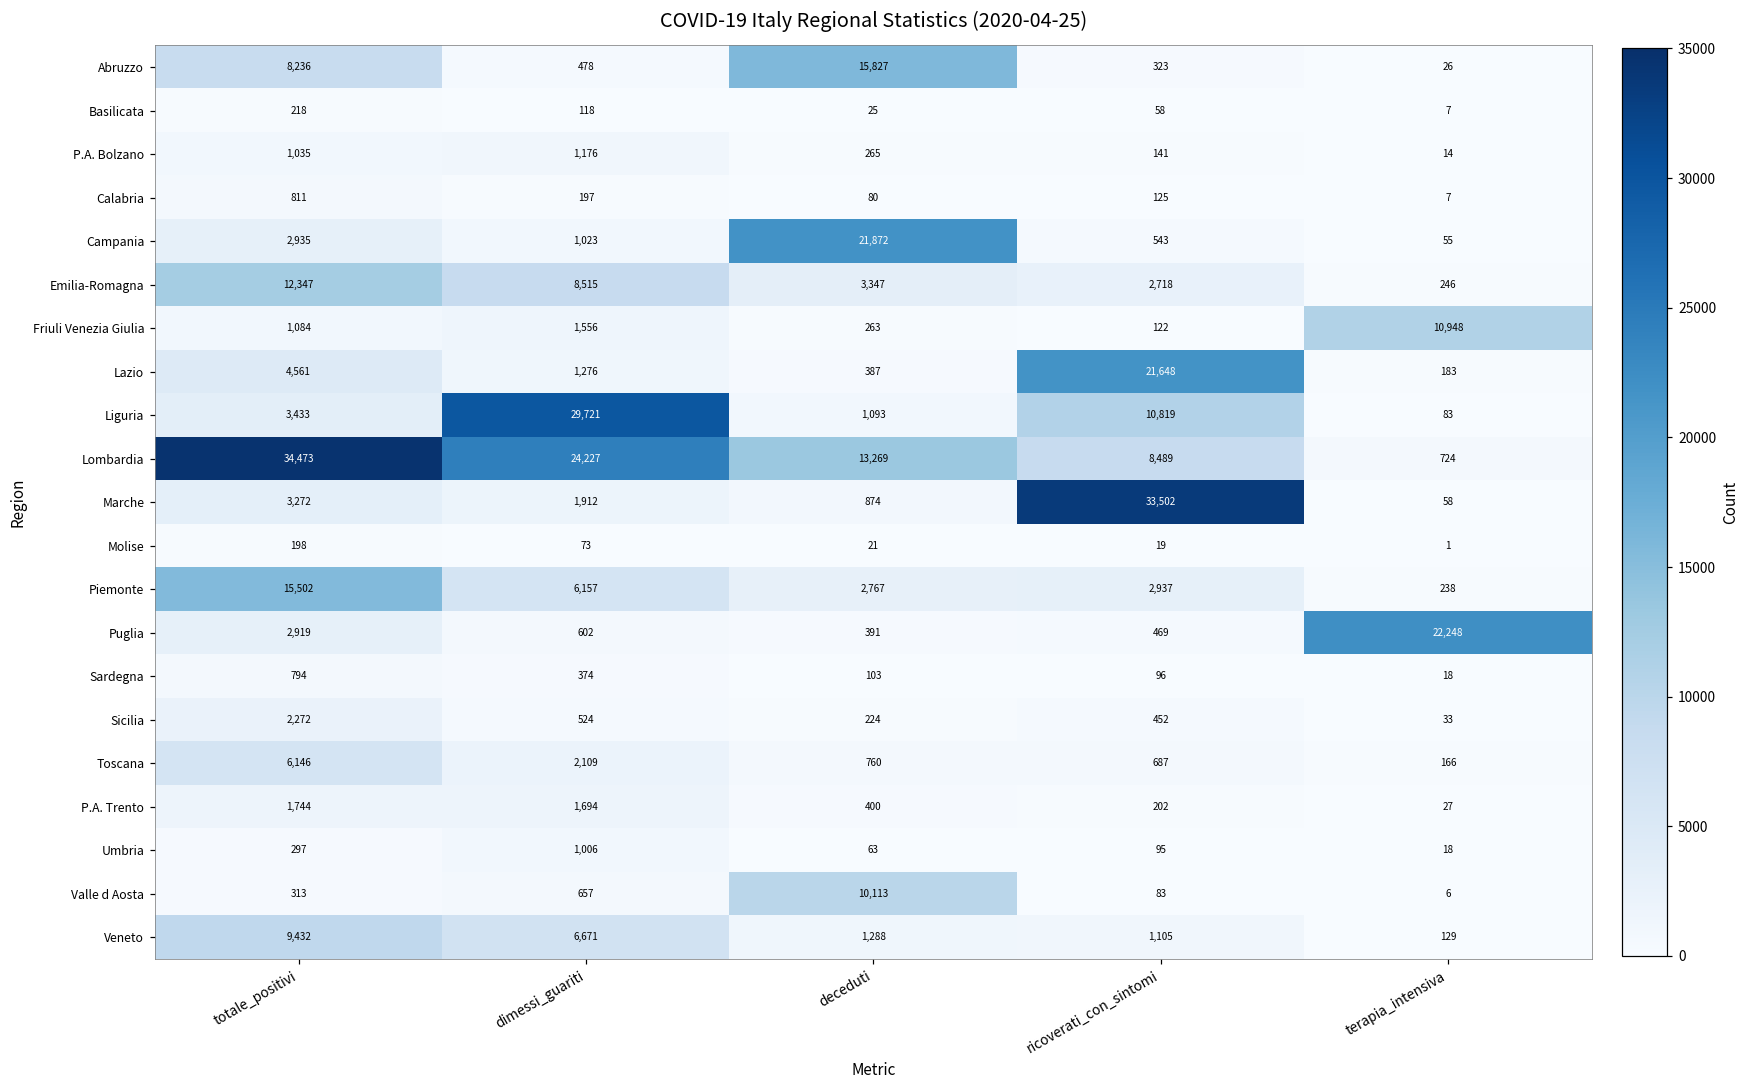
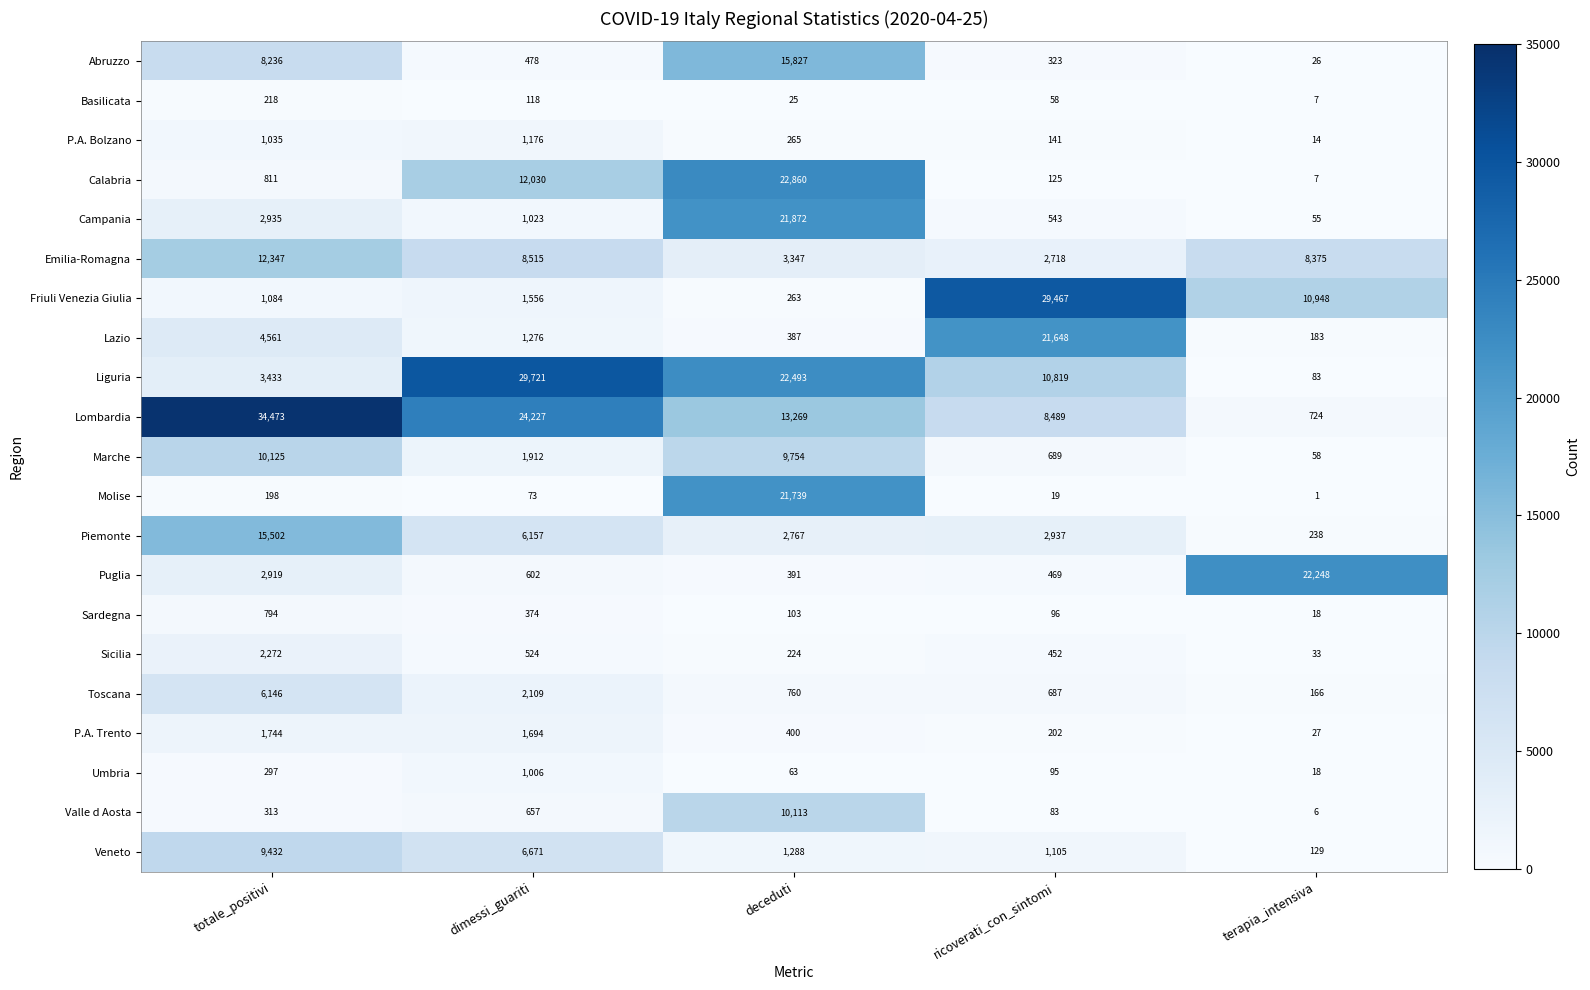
Calabria, dimessi_guariti: 197 -> 12,030
Calabria, deceduti: 80 -> 22,860
Emilia-Romagna, terapia_intensiva: 246 -> 8,375
Friuli Venezia Giulia, ricoverati_con_sintomi: 122 -> 29,467
Liguria, deceduti: 1,093 -> 22,493
Marche, totale_positivi: 3,272 -> 10,125
Marche, deceduti: 874 -> 9,754
Marche, ricoverati_con_sintomi: 33,502 -> 689
Molise, deceduti: 21 -> 21,739
